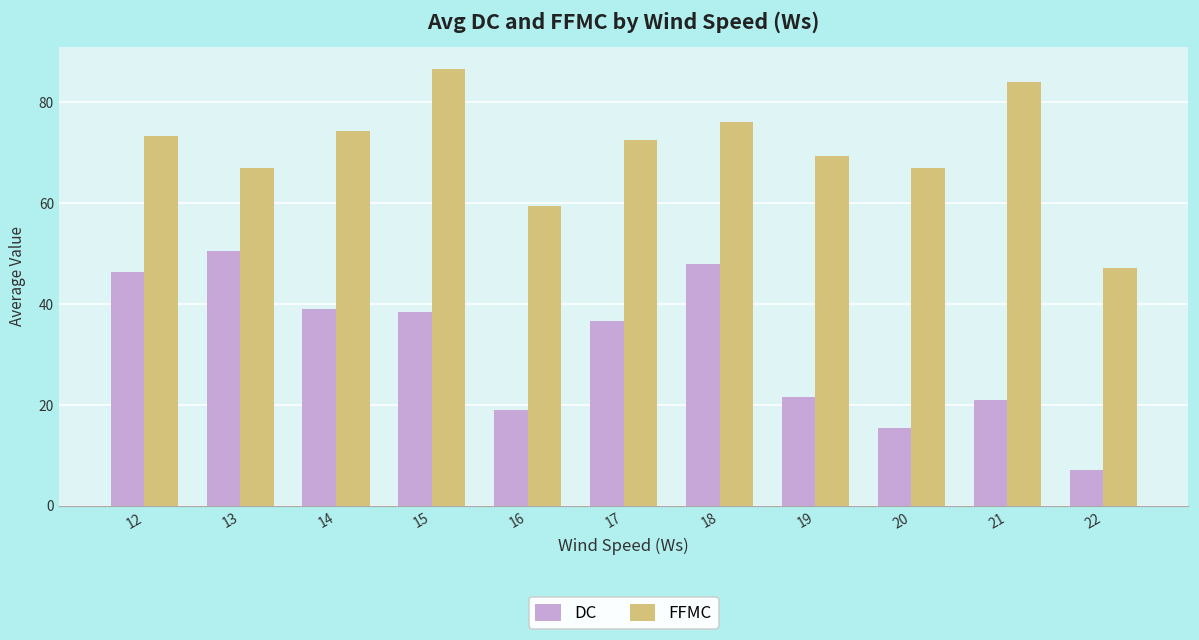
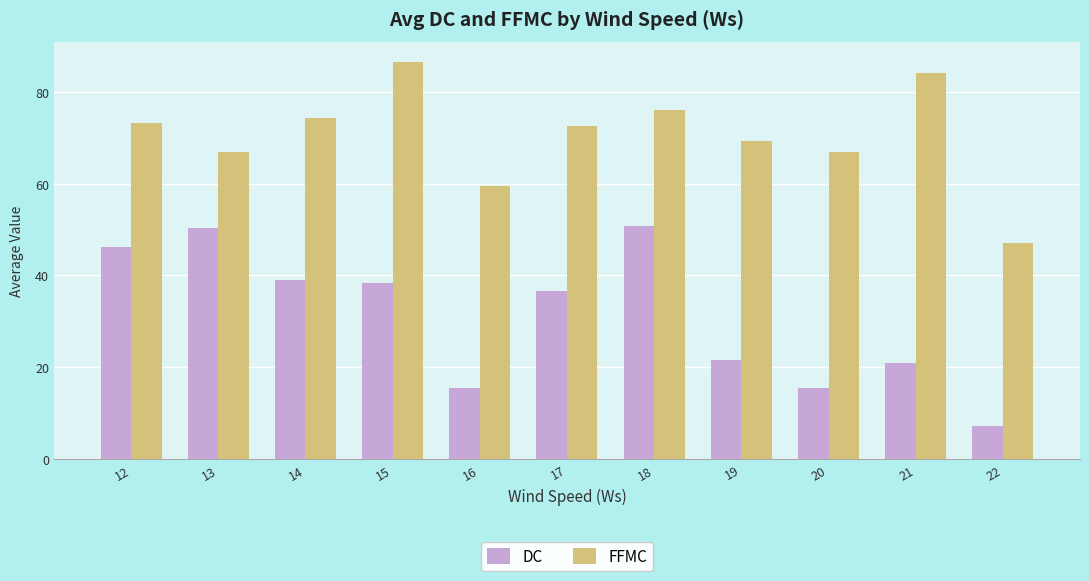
DC, 16: 19 -> 15
DC, 18: 48 -> 51
